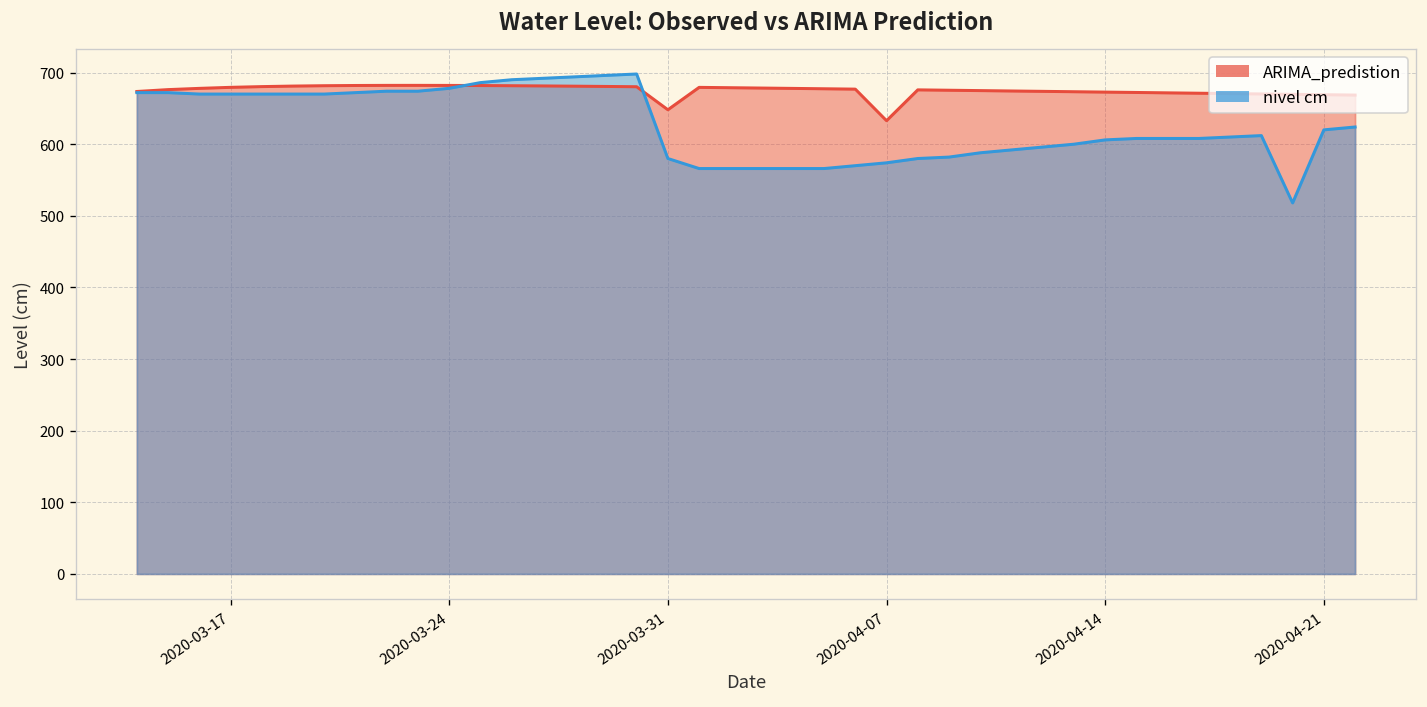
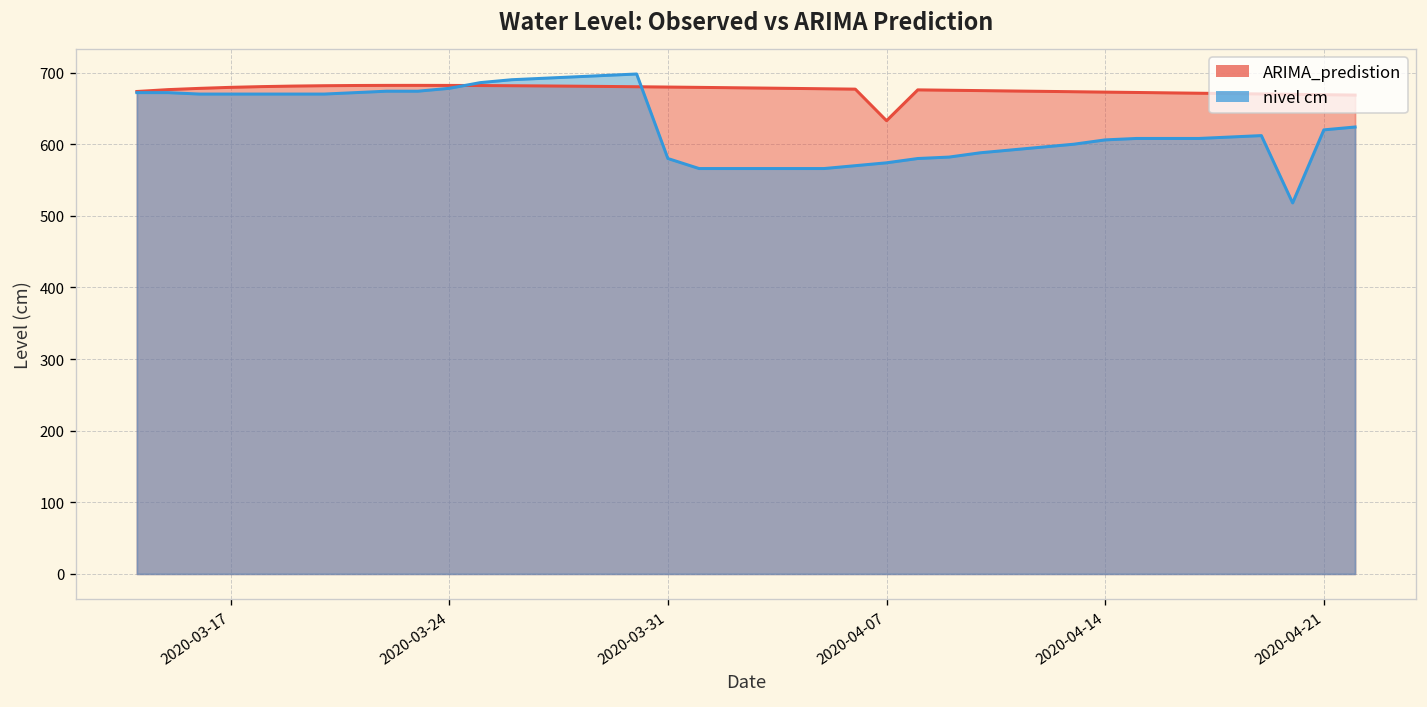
ARIMA_predistion, 2020-03-31: 650 -> 680
